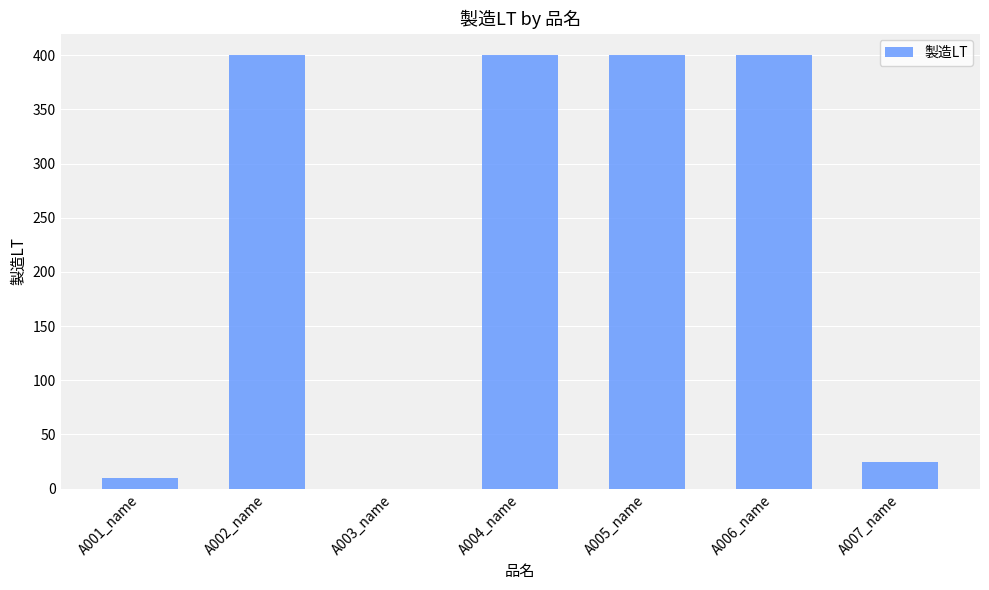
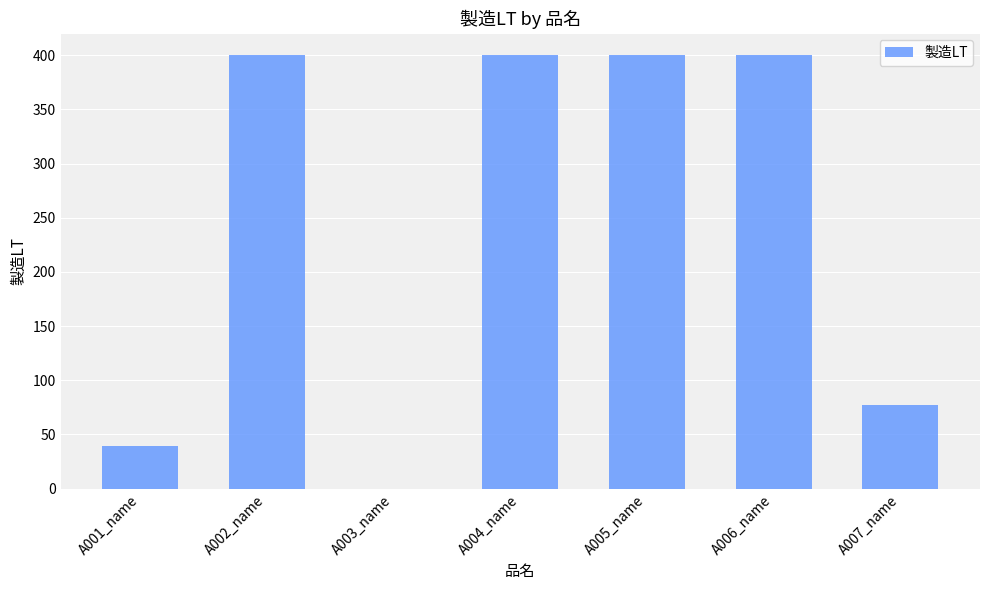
A001_name: 10 -> 39
A007_name: 25 -> 77
